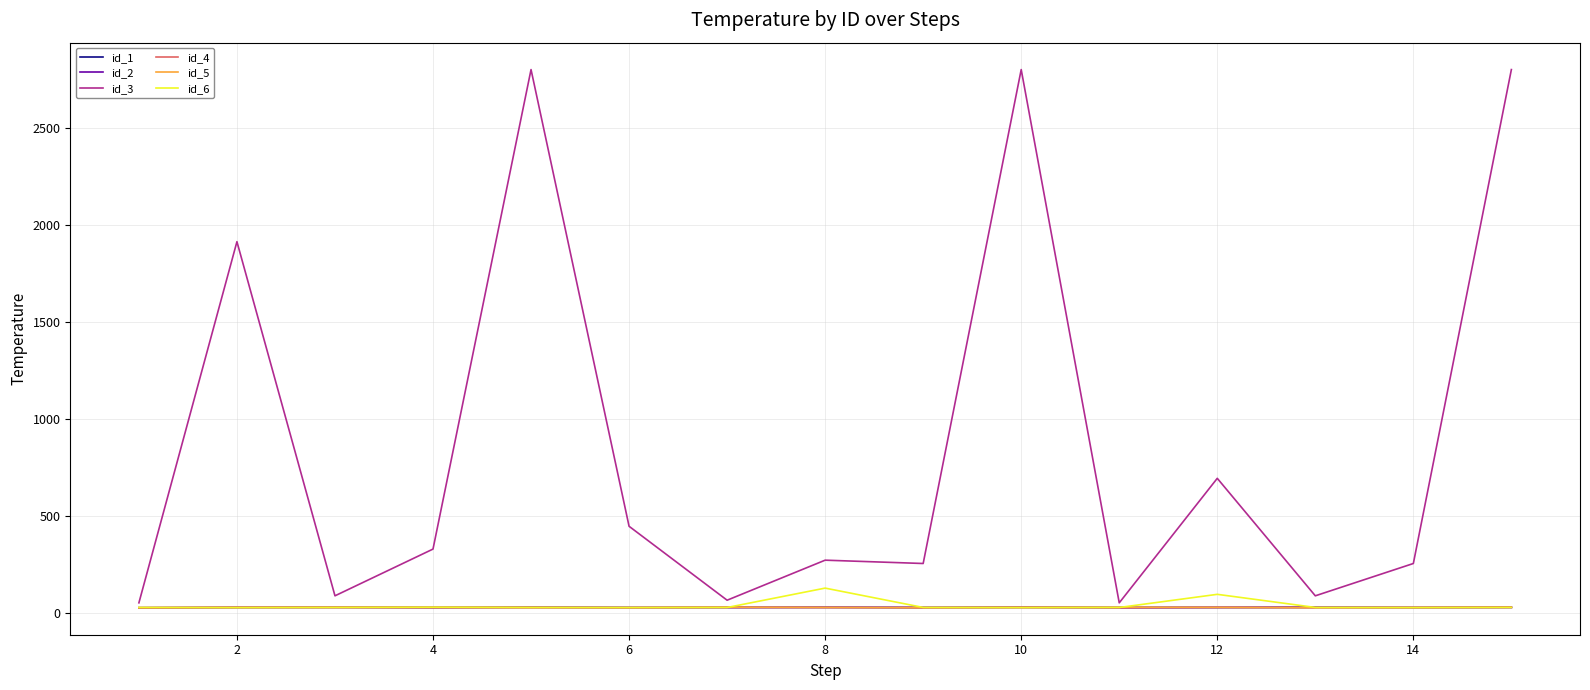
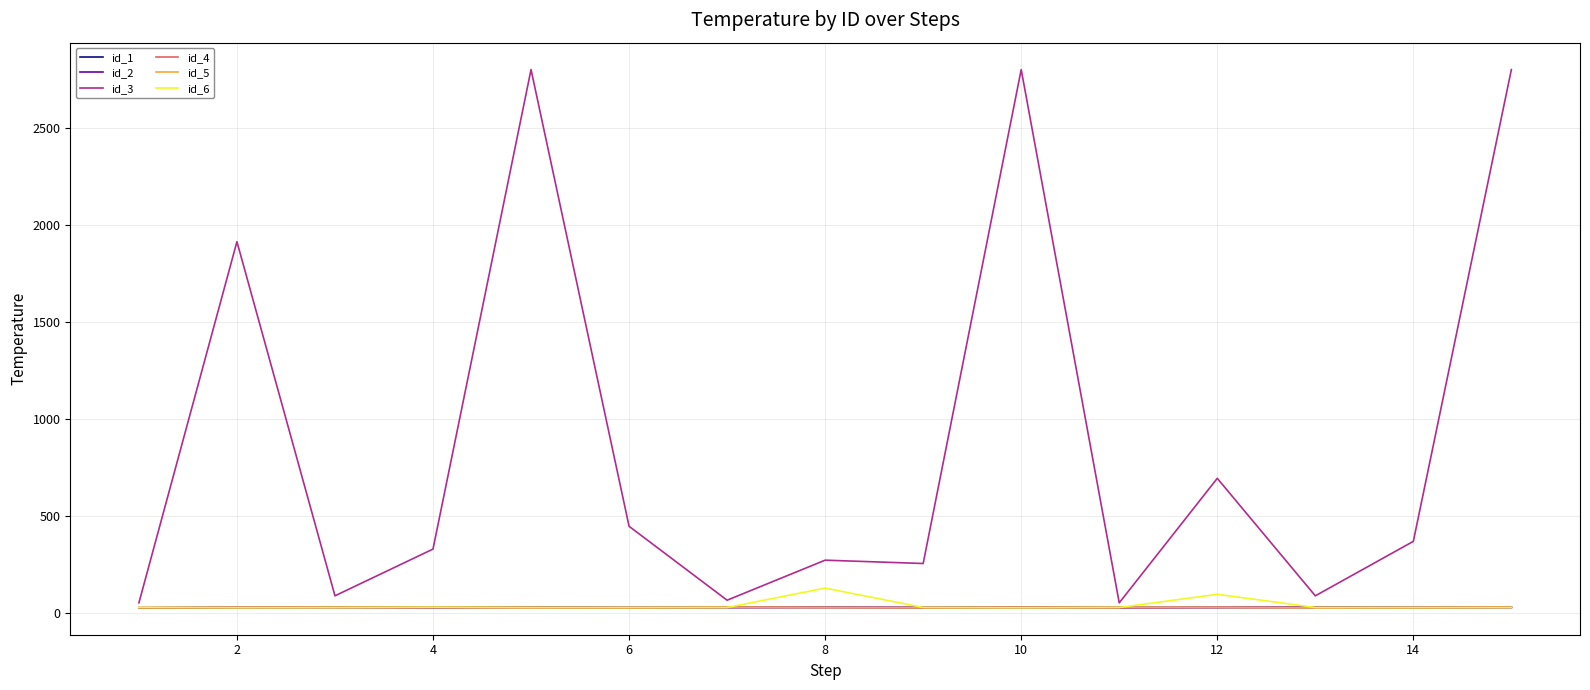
id_3, 14: 250 -> 370
